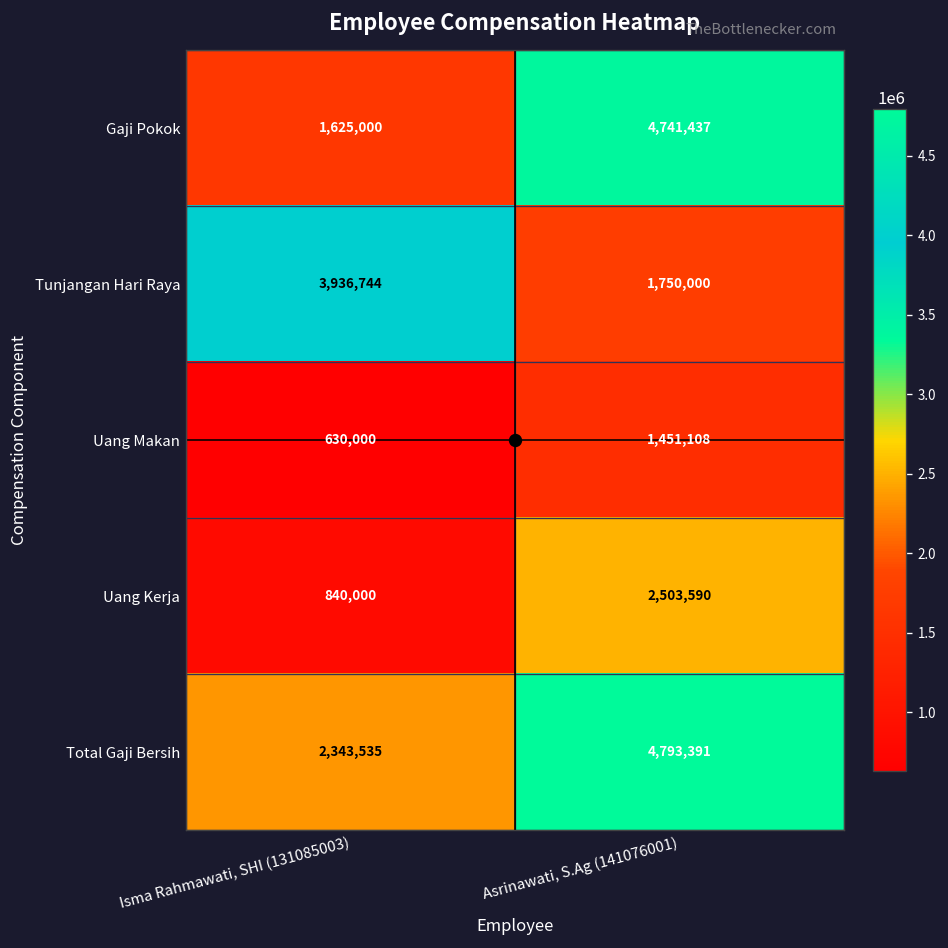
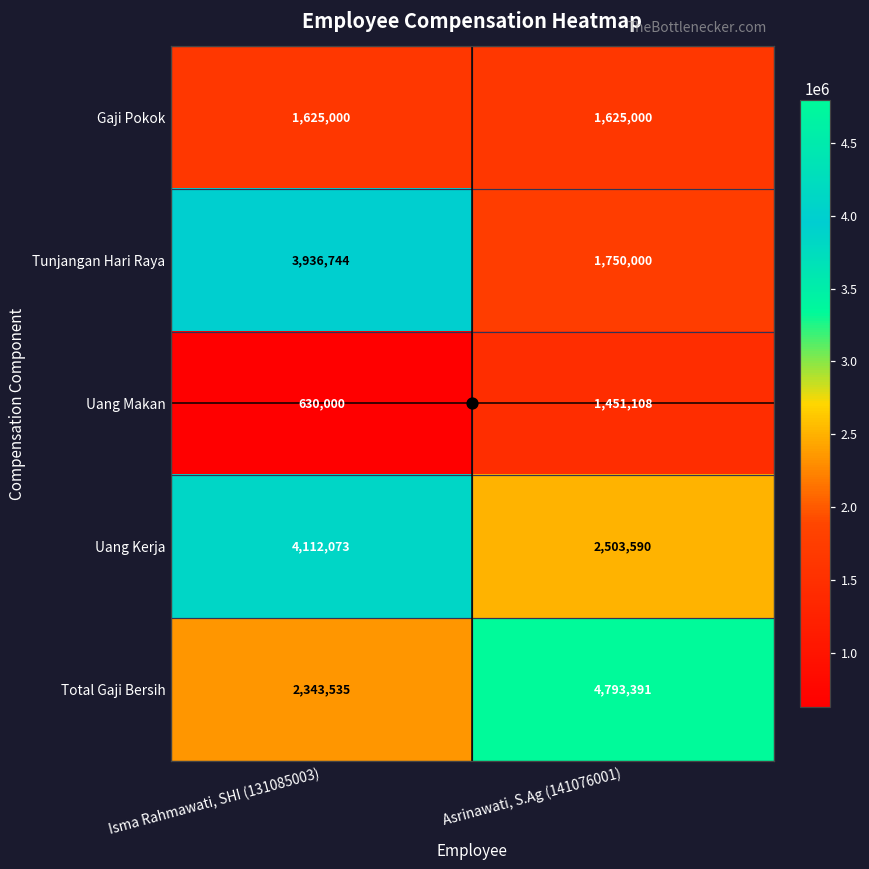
Gaji Pokok, Asrinawati, S.Ag (141076001): 4,741,437 -> 1,625,000
Uang Kerja, Isma Rahmawati, SHI (131085003): 840,000 -> 4,112,073
